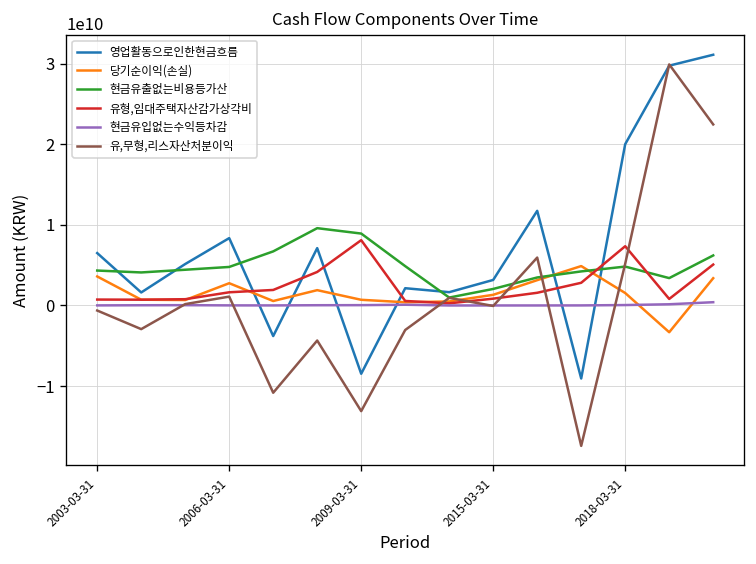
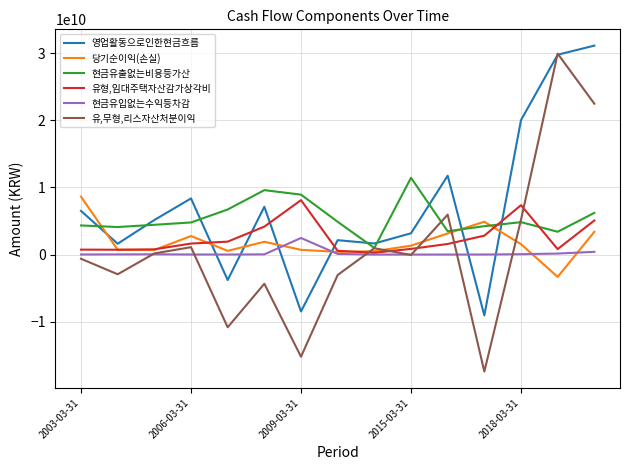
당기순이익(손실), 2003-03-31: 4000000000 -> 9000000000
현금유입없는수익등차감, 2009-03-31: 0 -> 2000000000
유,무형,리스자산처분이익, 2009-03-31: -13000000000 -> -15000000000
현금유출없는비용등가산, 2015-03-31: 2000000000 -> 11000000000
